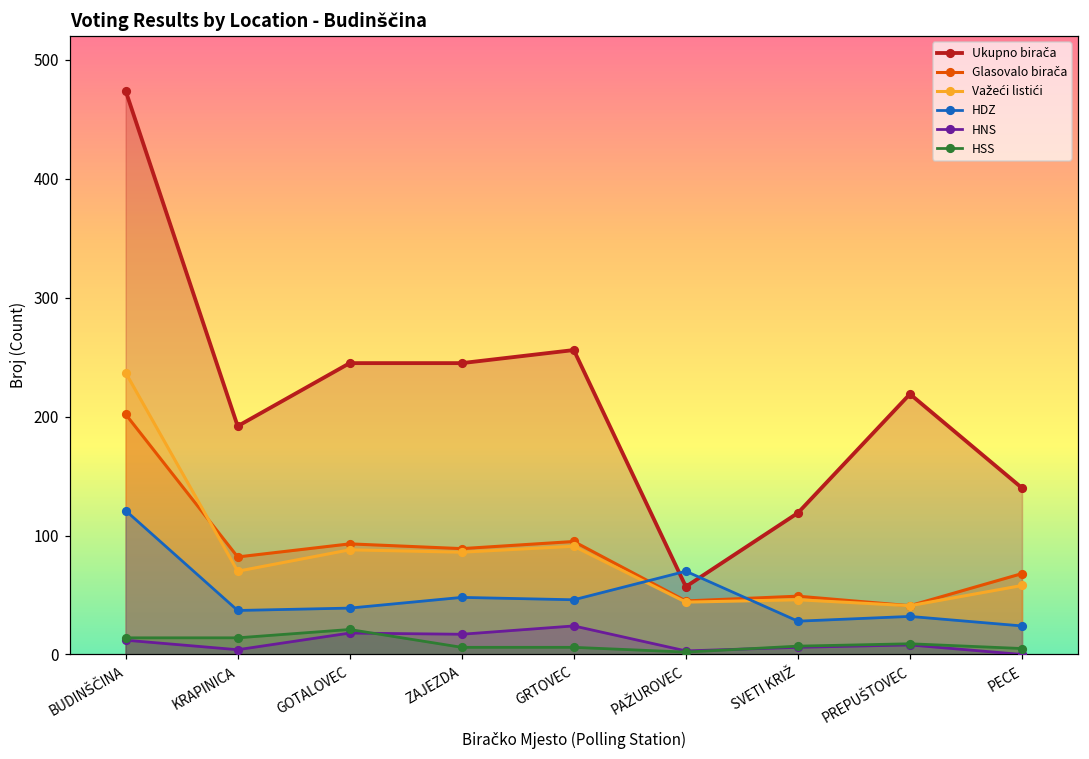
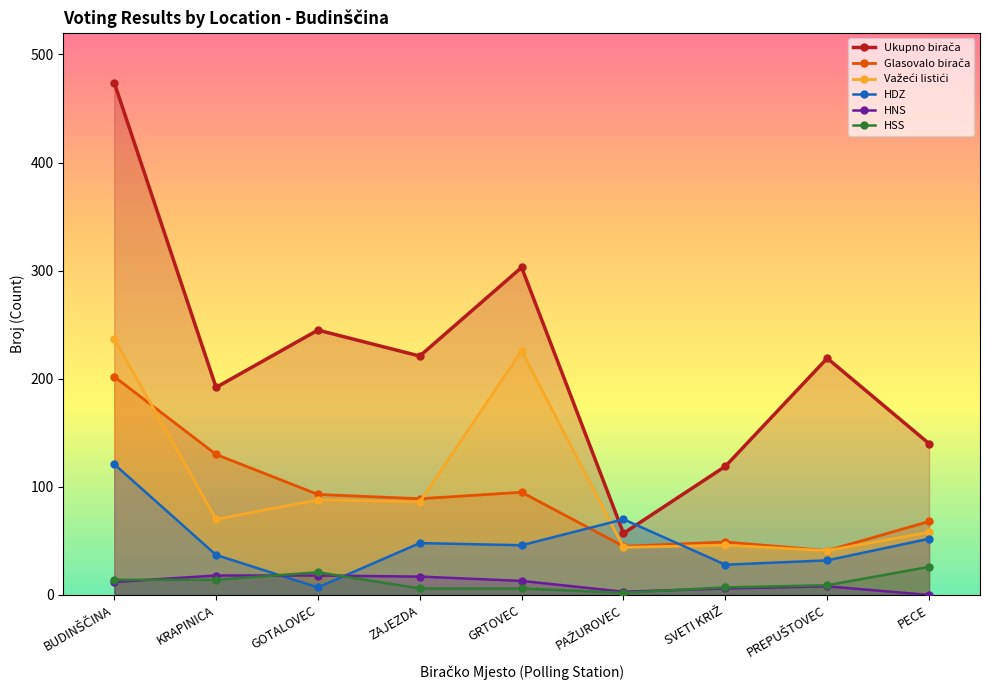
Glasovalo birača, KRAPINICA: 82 -> 130
HNS, KRAPINICA: 4 -> 18
HDZ, GOTALOVEC: 39 -> 7
Ukupno birača, ZAJEZDA: 245 -> 221
Ukupno birača, GRTOVEC: 256 -> 303
Važeći listići, GRTOVEC: 91 -> 226
HNS, GRTOVEC: 24 -> 13
HDZ, PECE: 24 -> 52
HSS, PECE: 5 -> 26
